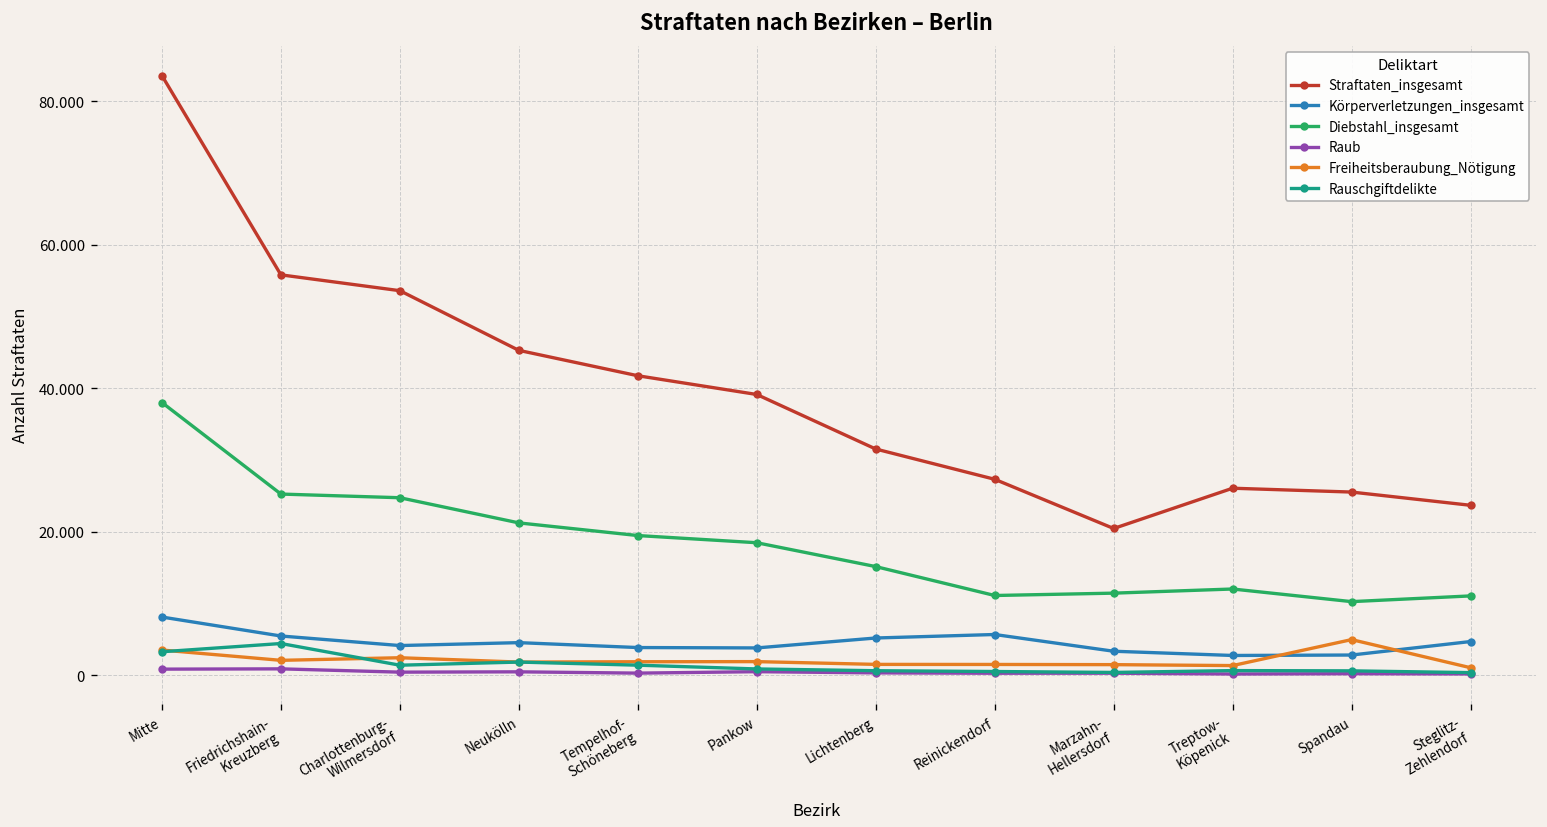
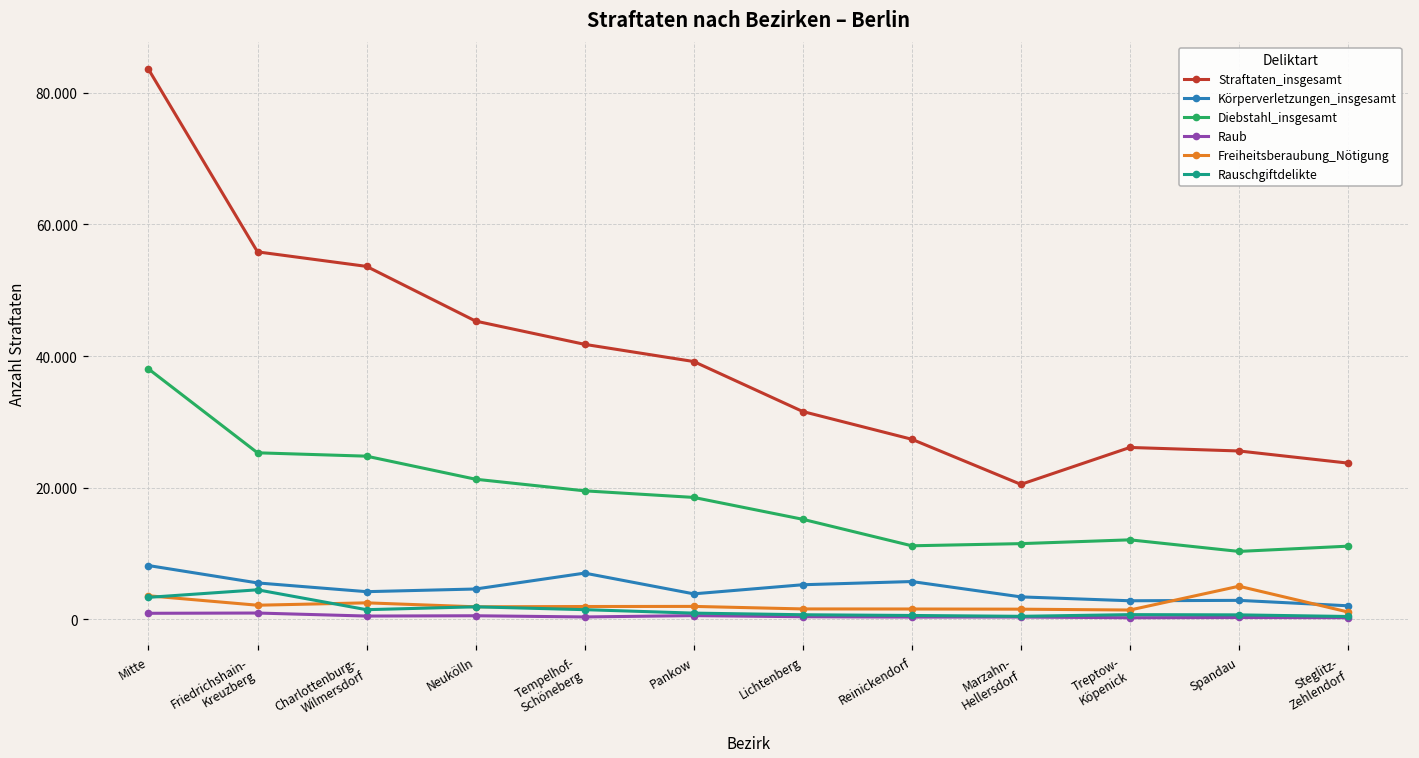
Körperverletzungen_insgesamt, Tempelhof- Schöneberg: 4 -> 7
Körperverletzungen_insgesamt, Steglitz- Zehlendorf: 5 -> 2
